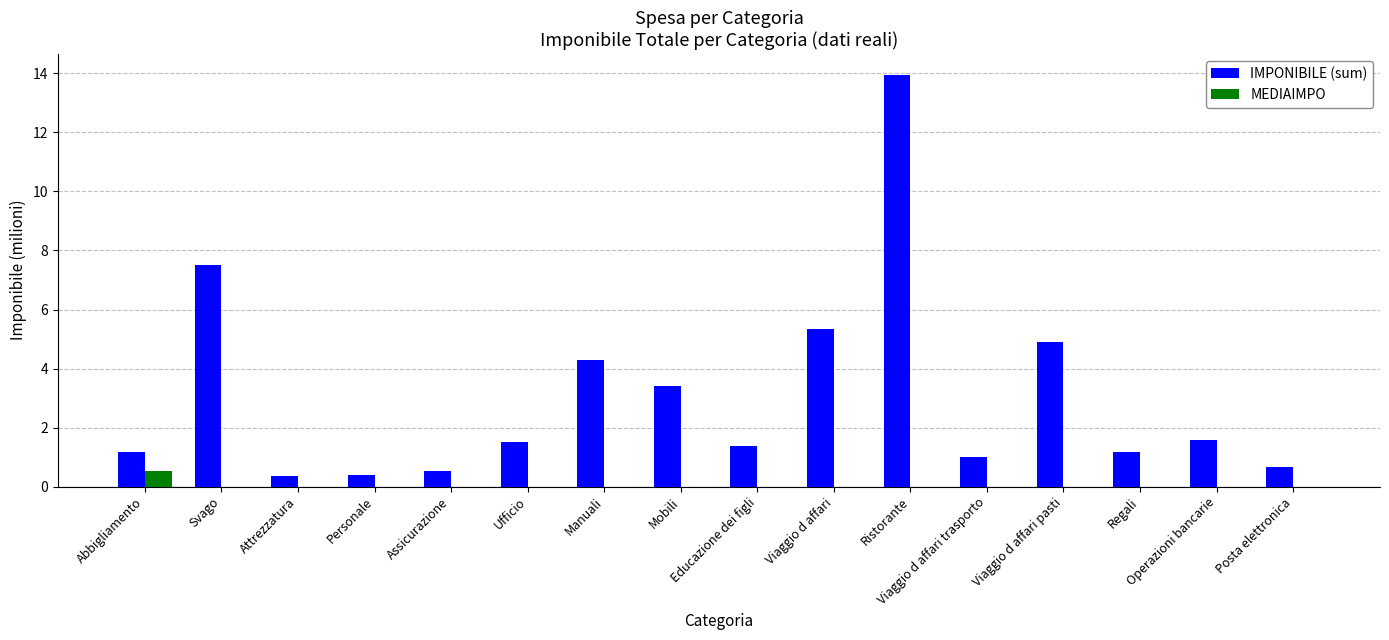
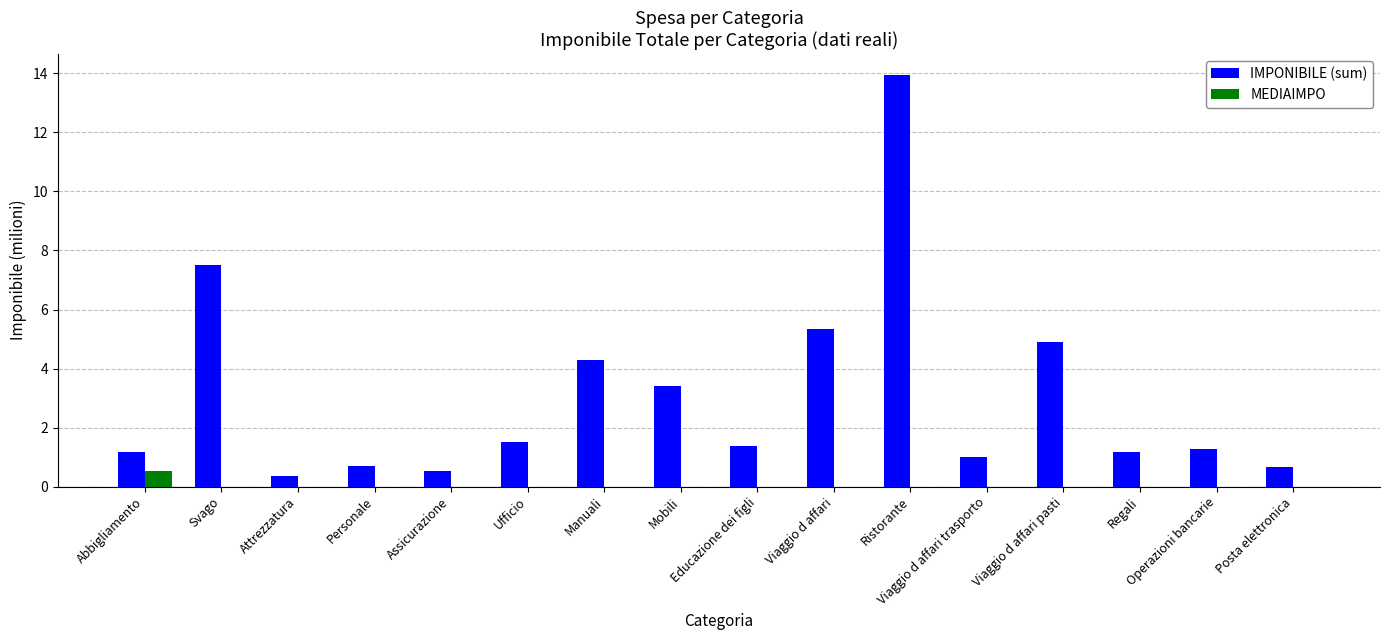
IMPONIBILE (sum), Personale: 0.4 -> 0.7
IMPONIBILE (sum), Operazioni bancarie: 1.6 -> 1.3
